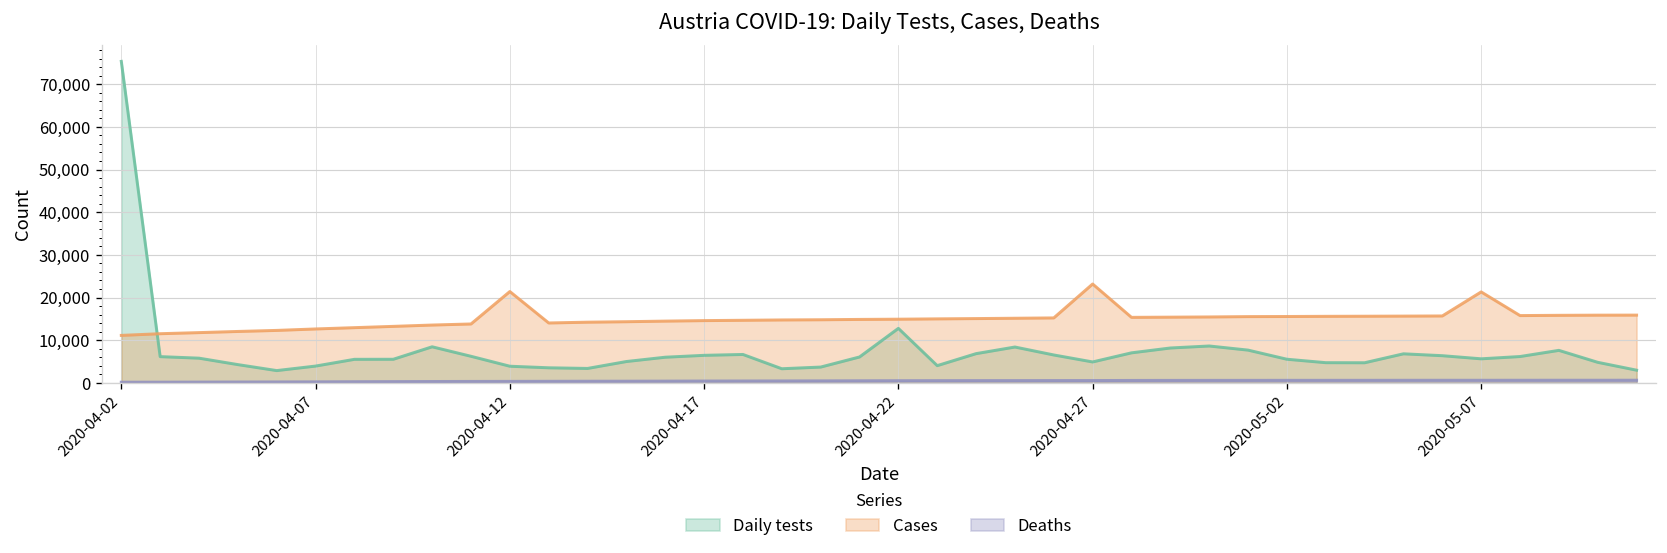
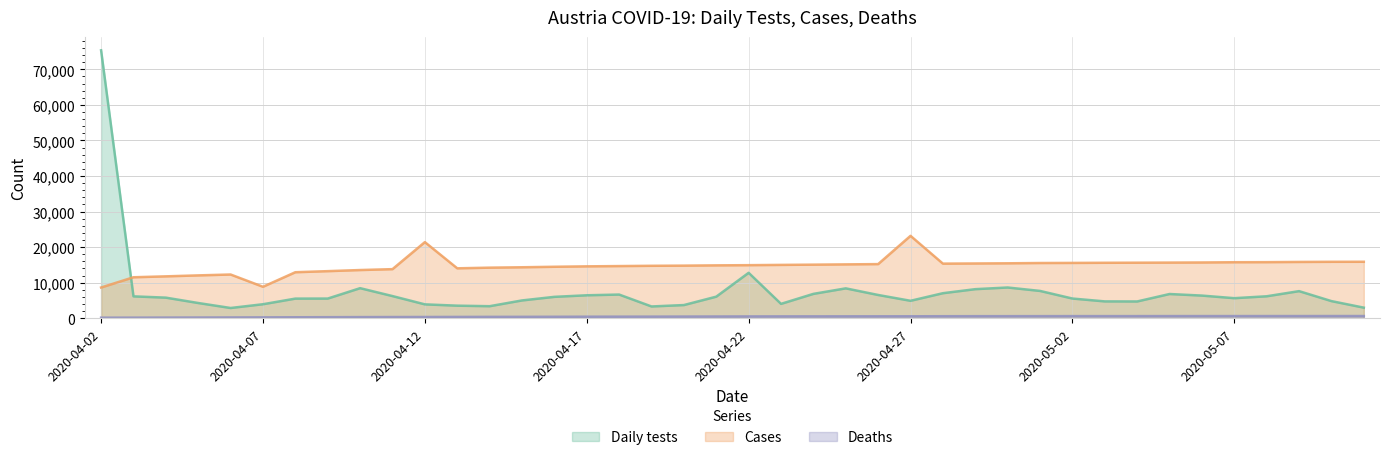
Cases, 2020-04-02: 11,000 -> 9,000
Cases, 2020-04-07: 13,000 -> 9,000
Cases, 2020-05-07: 21,000 -> 16,000
